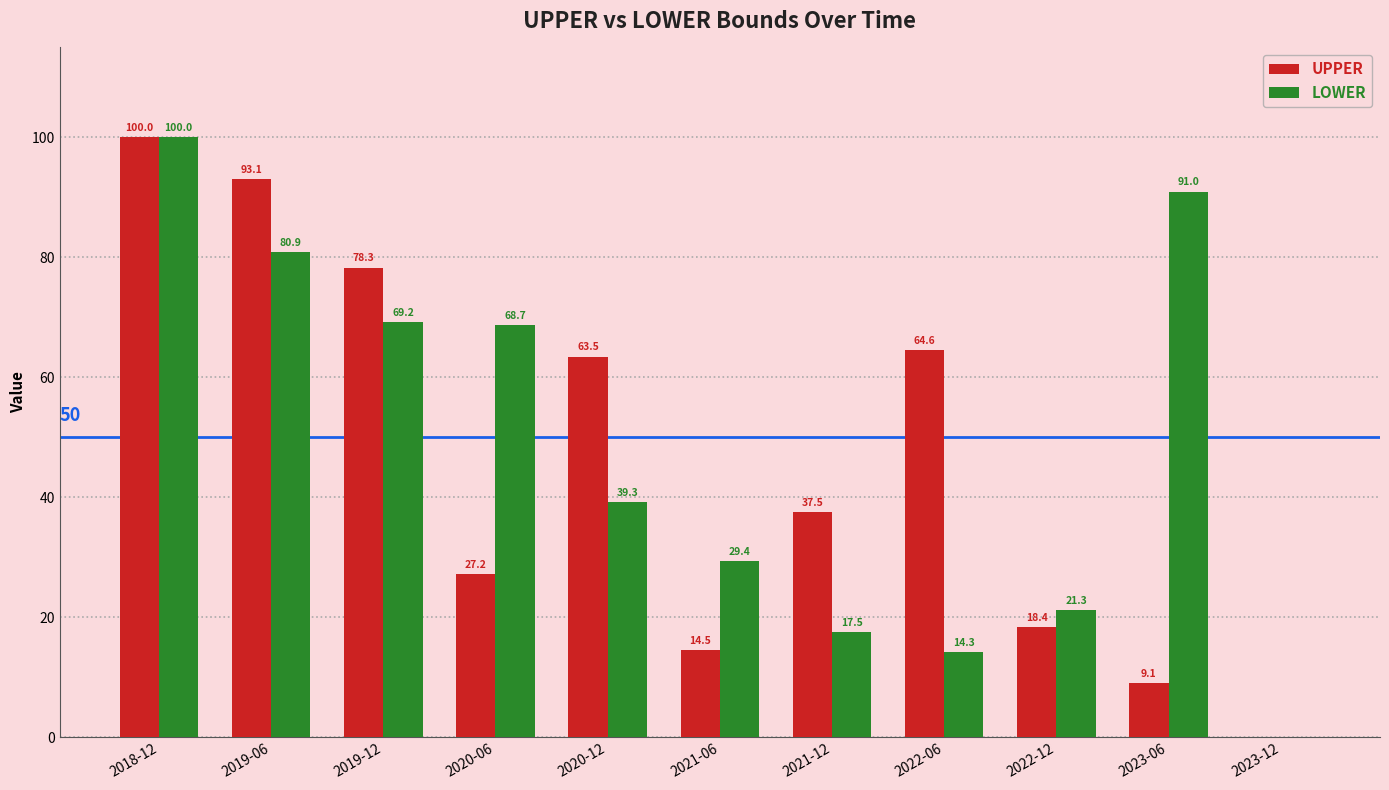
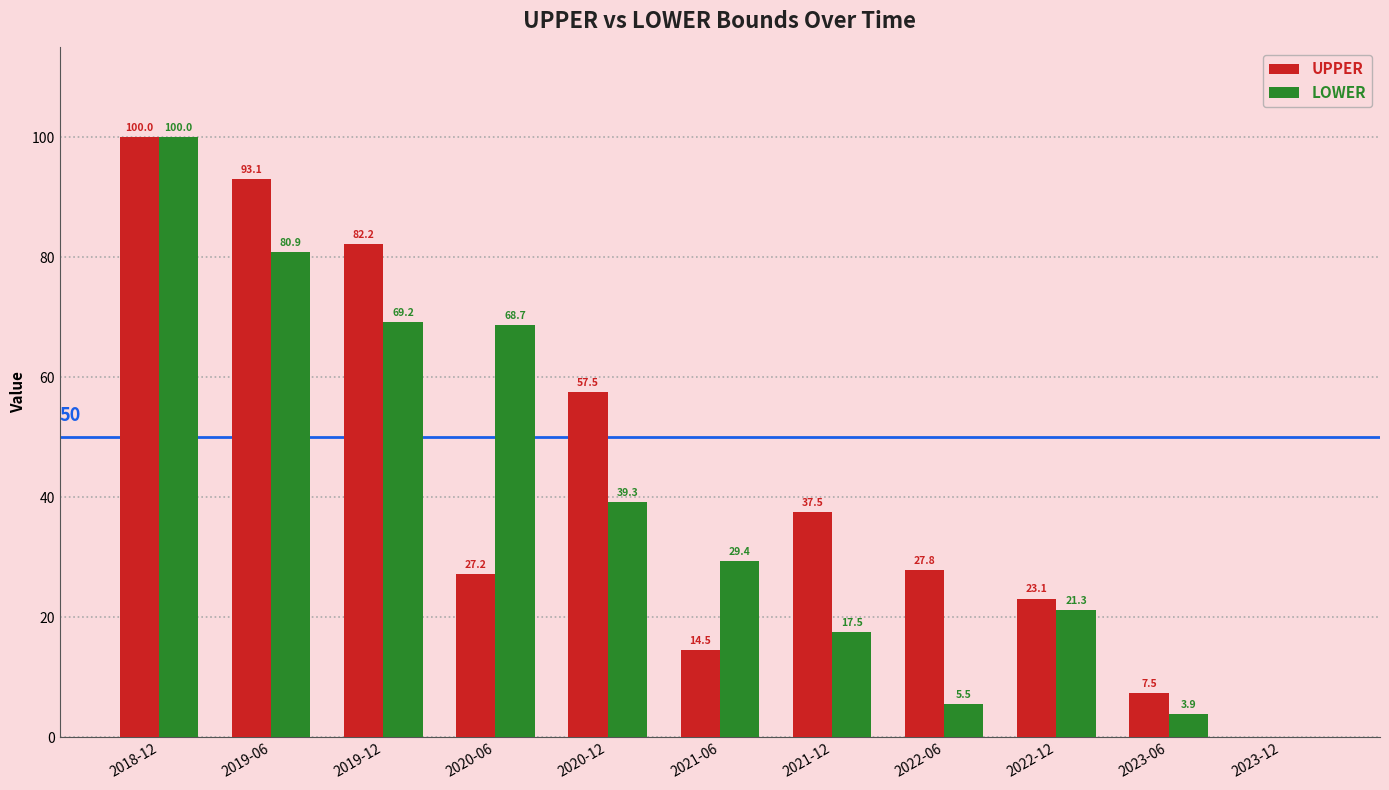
UPPER, 2019-12: 78.3 -> 82.2
UPPER, 2020-12: 63.5 -> 57.5
UPPER, 2022-06: 64.6 -> 27.8
LOWER, 2022-06: 14.3 -> 5.5
UPPER, 2022-12: 18.4 -> 23.1
UPPER, 2023-06: 9.1 -> 7.5
LOWER, 2023-06: 91.0 -> 3.9
